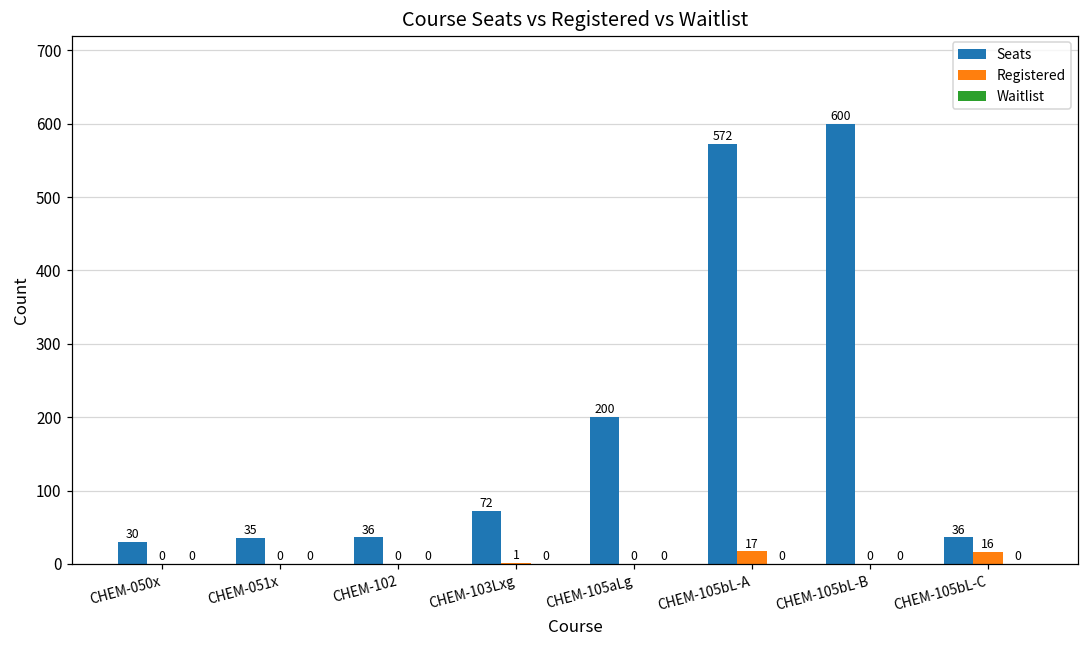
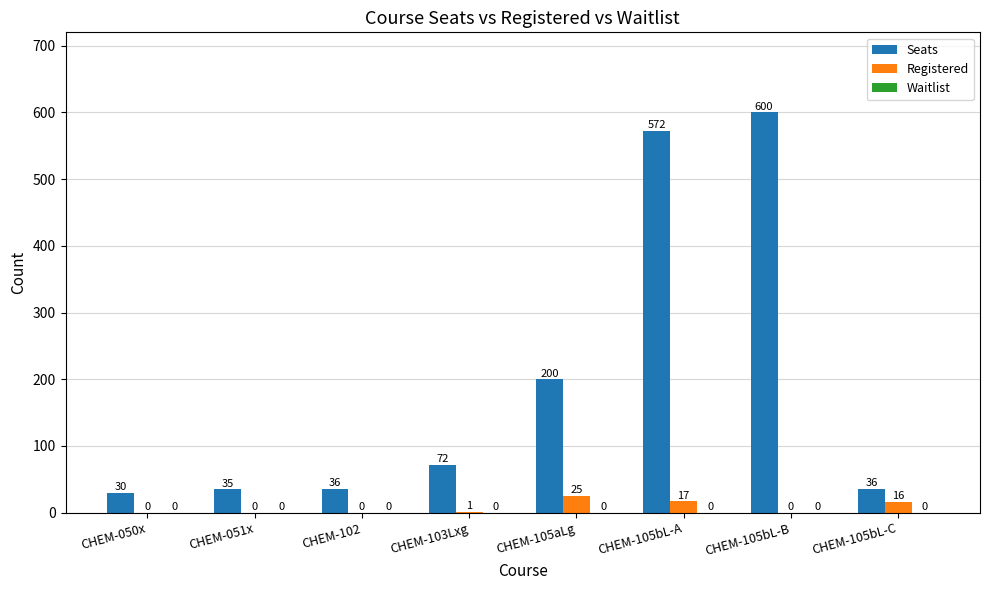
Registered, CHEM-105aLg: 0 -> 25
